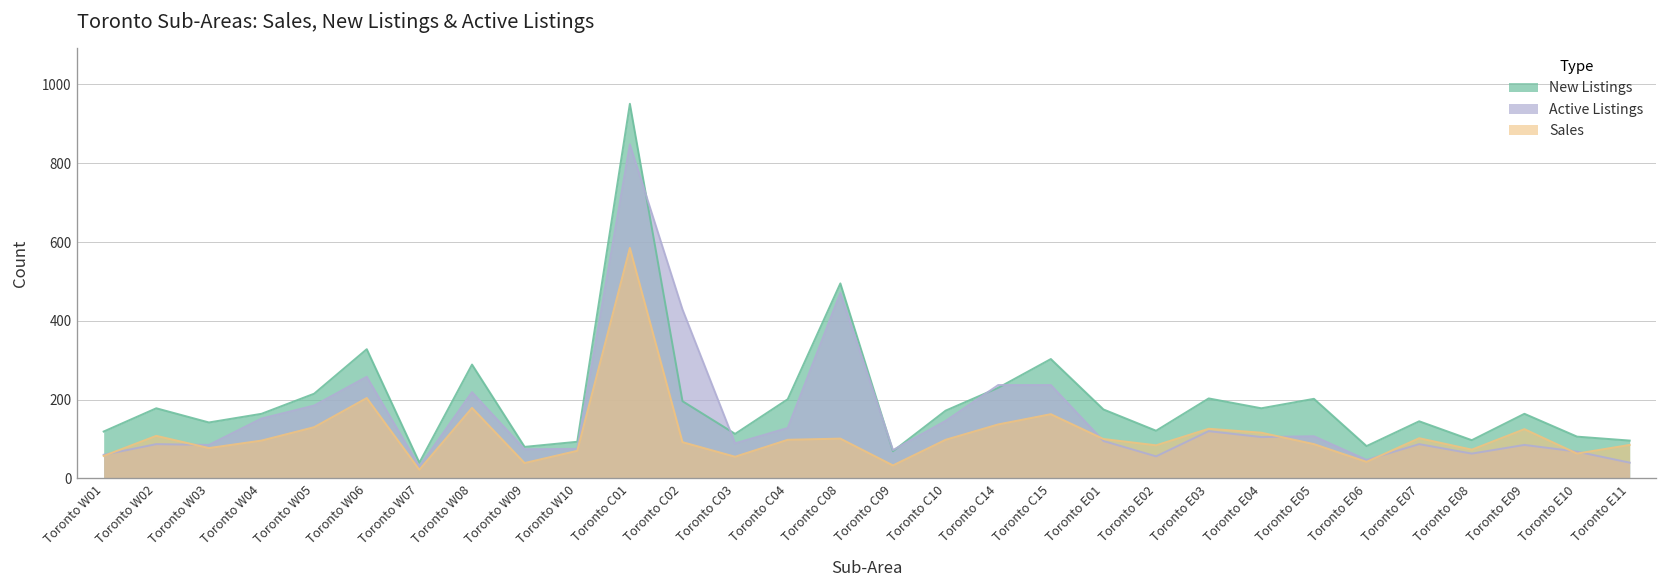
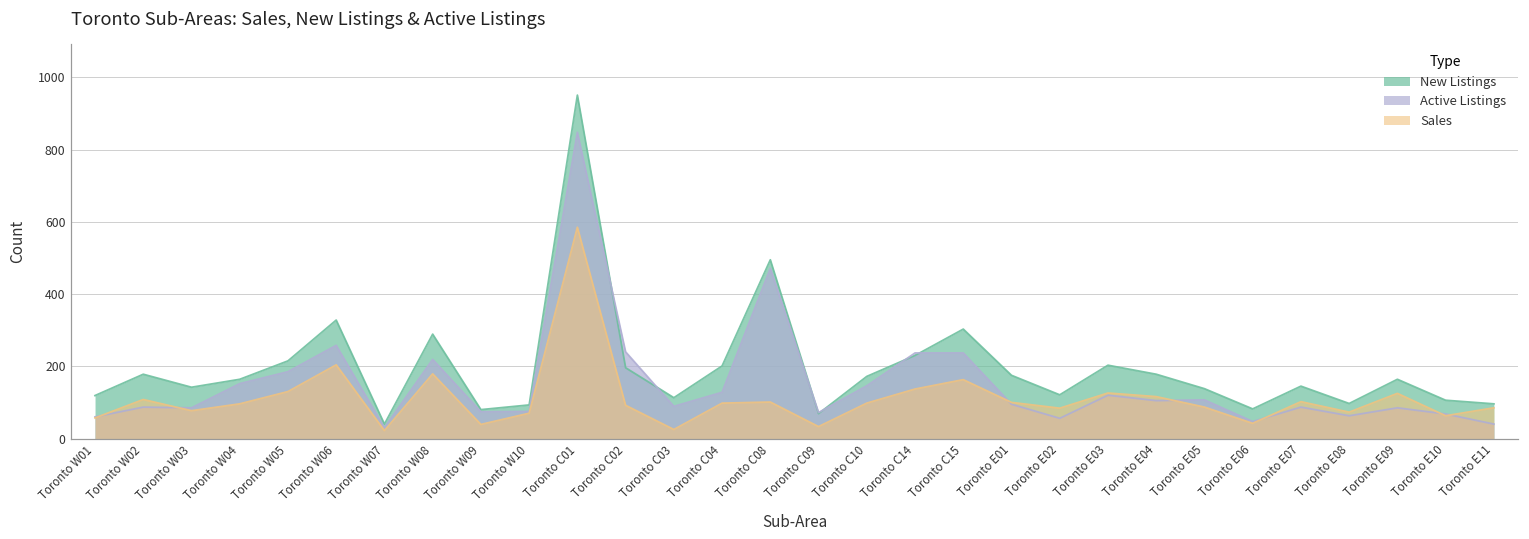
Active Listings, Toronto C02: 430 -> 240
Sales, Toronto C03: 60 -> 30
New Listings, Toronto E05: 200 -> 140
